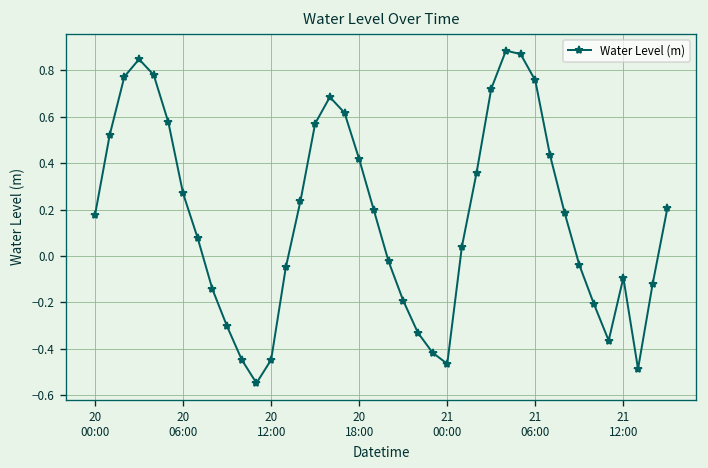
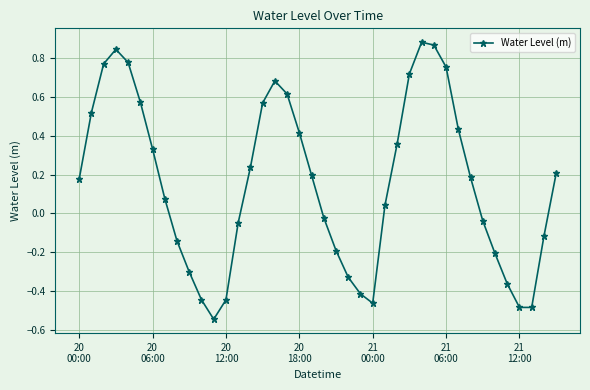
20 06:00: 0.27 -> 0.33
21 12:00: -0.09 -> -0.49
